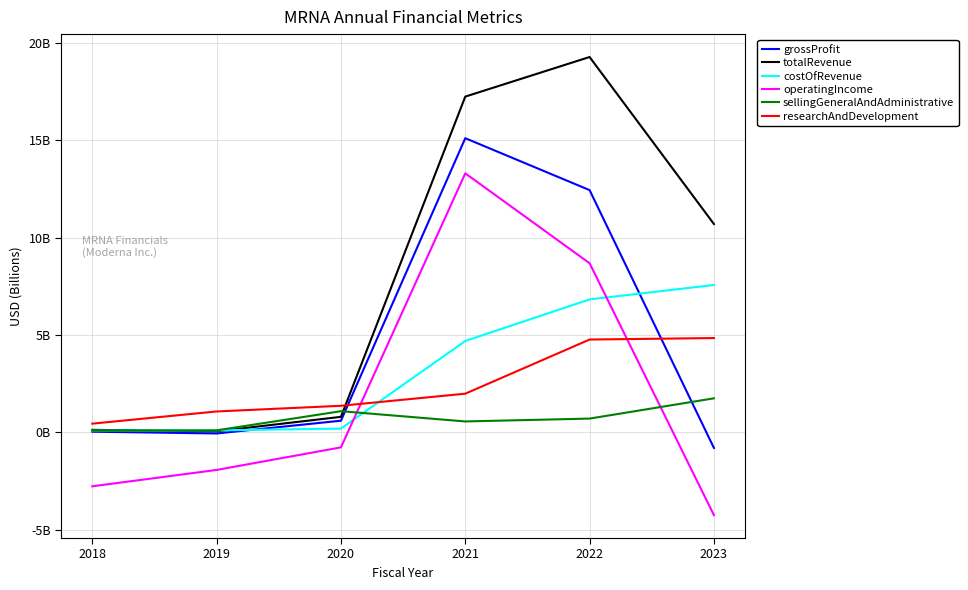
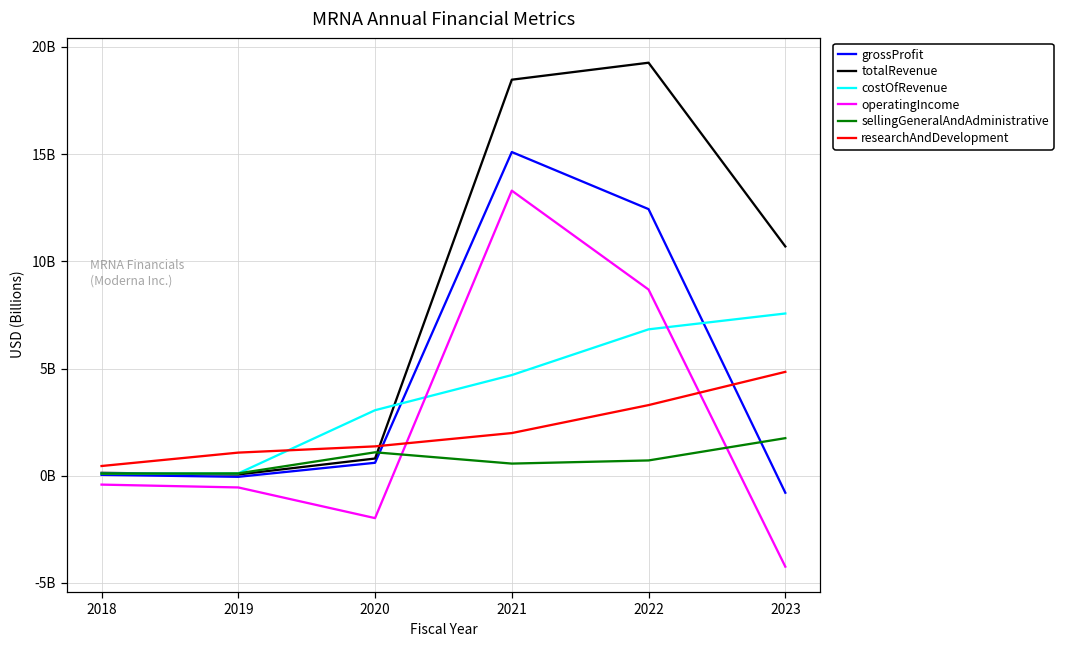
operatingIncome, 2018: -2800000000 -> -400000000
operatingIncome, 2019: -1900000000 -> -500000000
costOfRevenue, 2020: 200000000 -> 3100000000
operatingIncome, 2020: -800000000 -> -2000000000
totalRevenue, 2021: 17200000000 -> 18500000000
researchAndDevelopment, 2022: 4800000000 -> 3300000000
